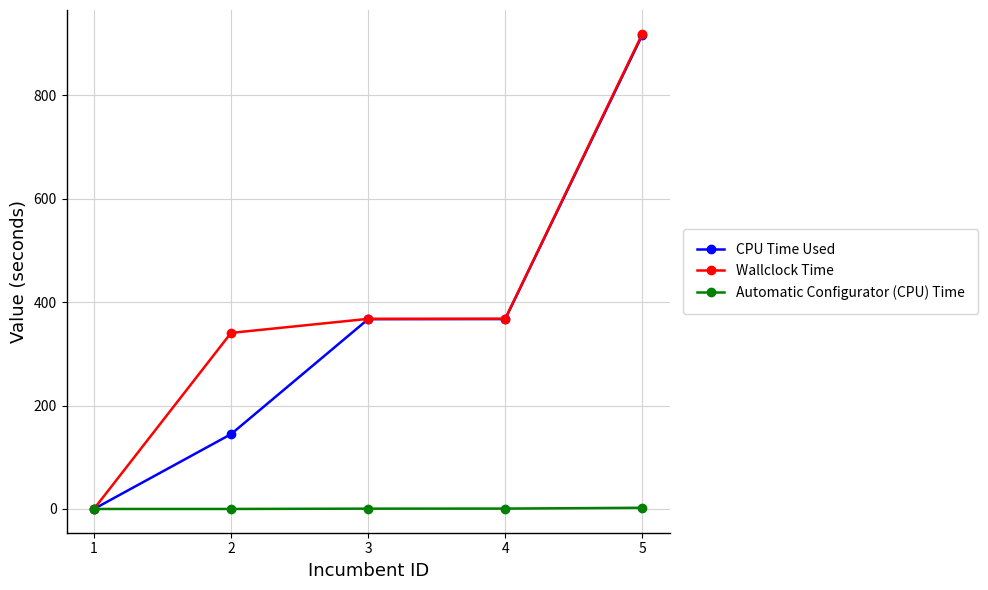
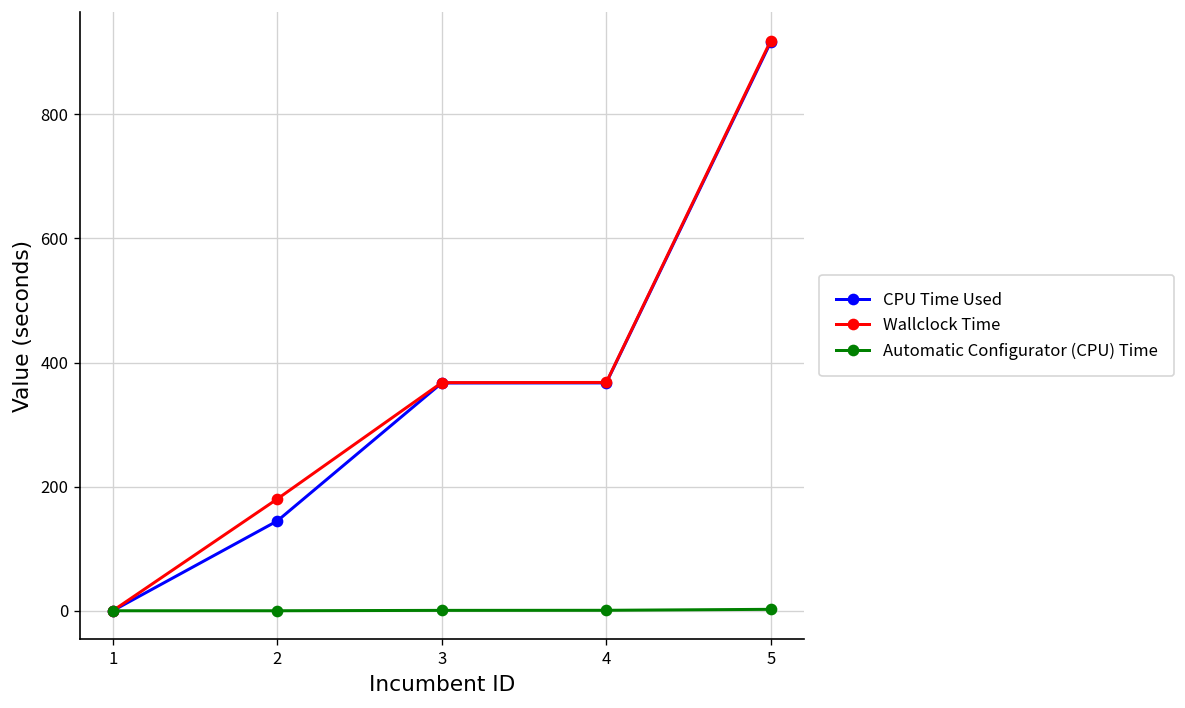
Wallclock Time, 2: 340 -> 180
